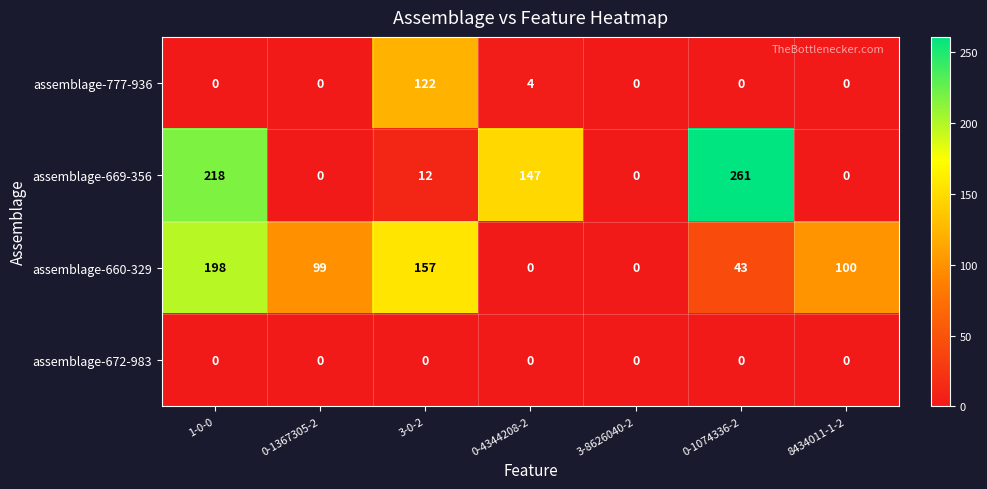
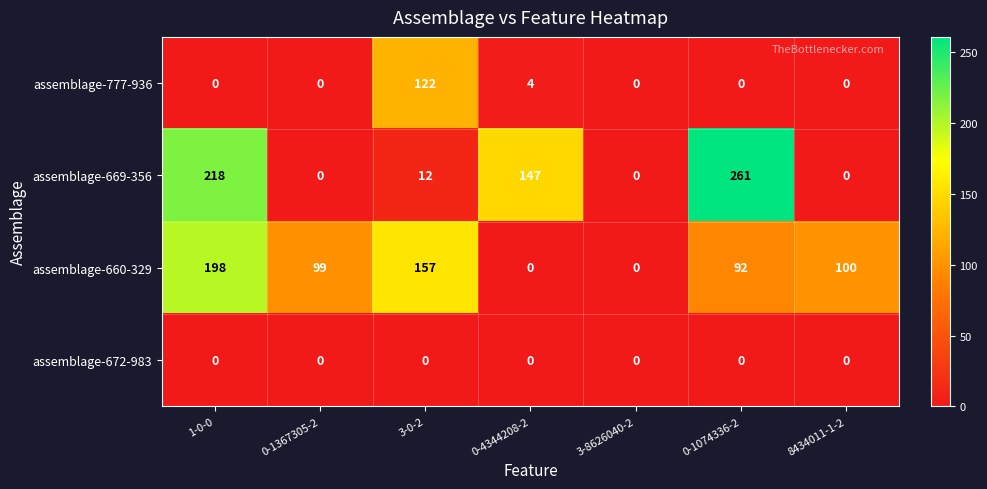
assemblage-660-329, 0-1074336-2: 43 -> 92
